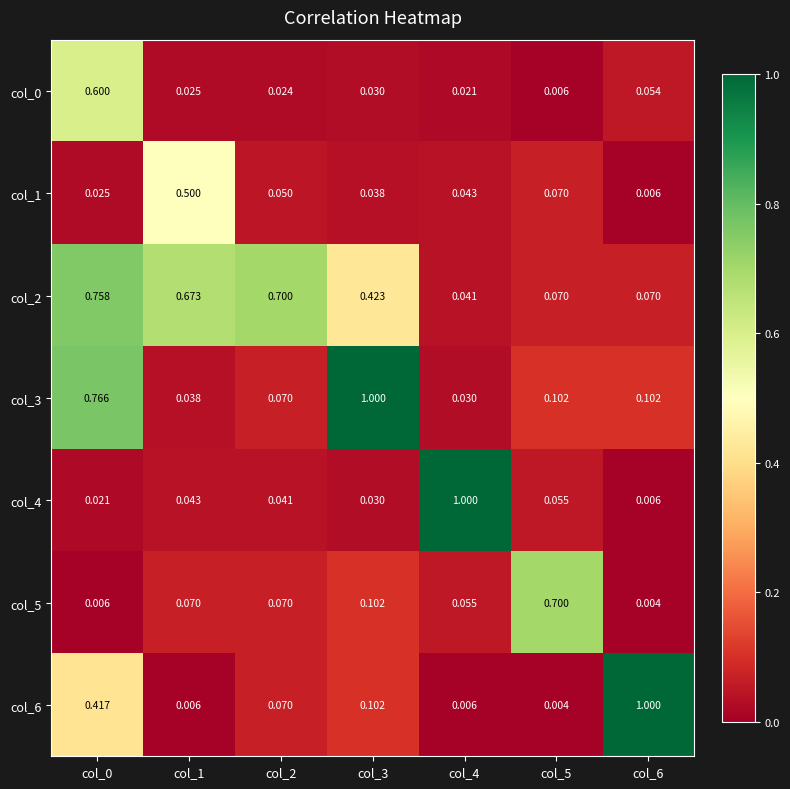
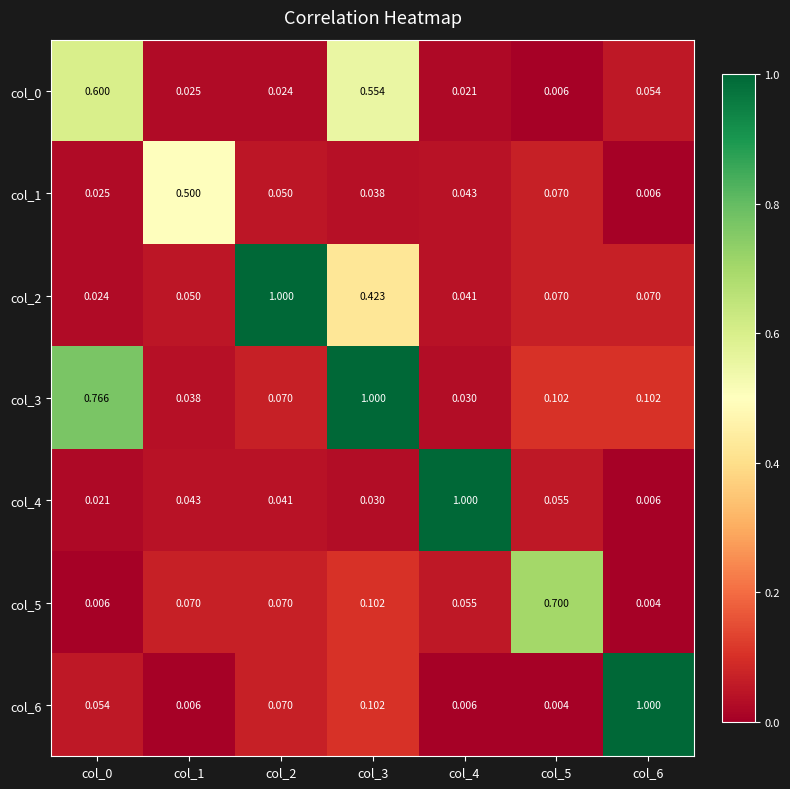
col_0, col_3: 0.030 -> 0.554
col_2, col_0: 0.758 -> 0.024
col_2, col_1: 0.673 -> 0.050
col_2, col_2: 0.700 -> 1.000
col_6, col_0: 0.417 -> 0.054
